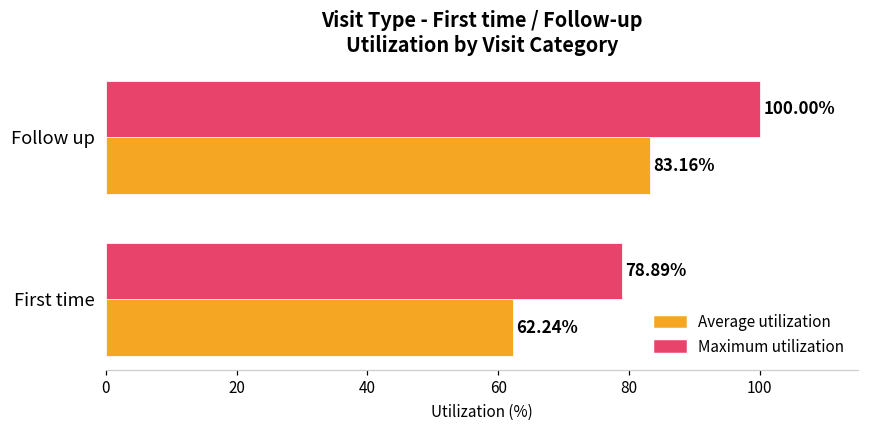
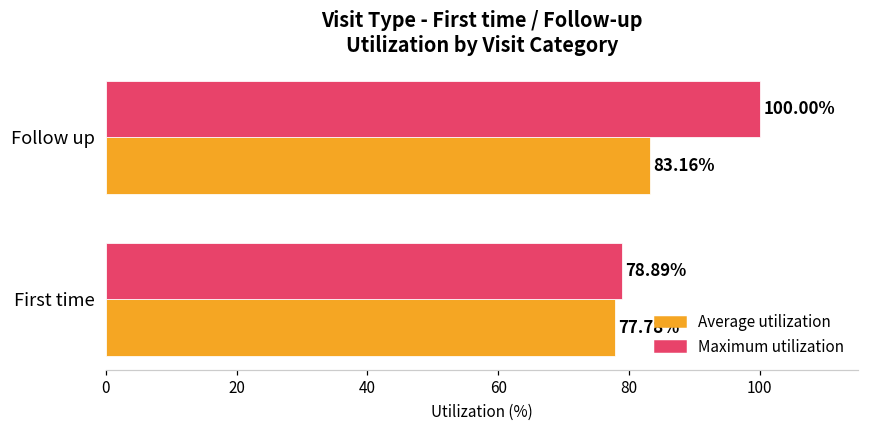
Average utilization, First time: 62.24% -> 77.78%
